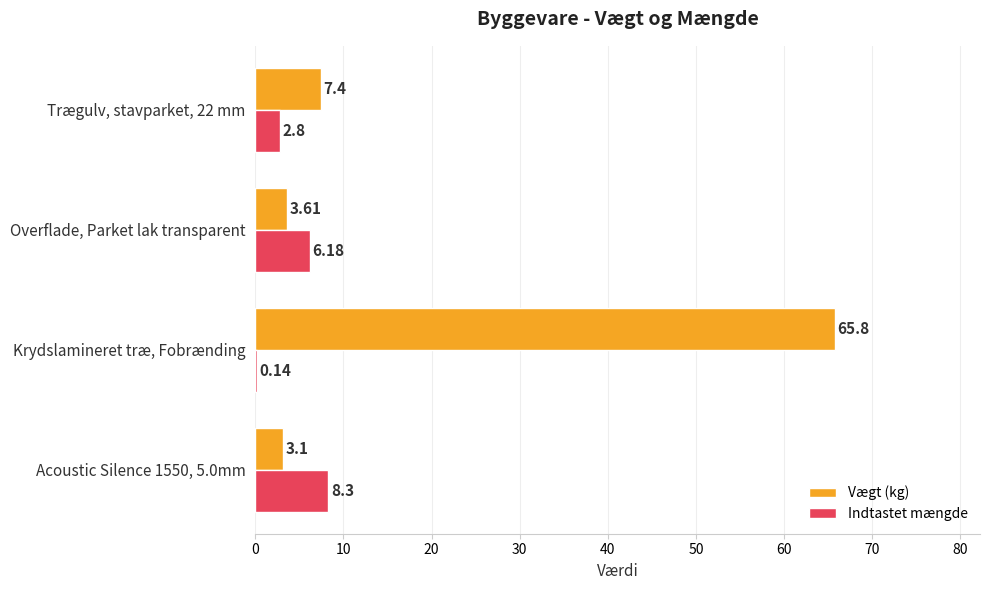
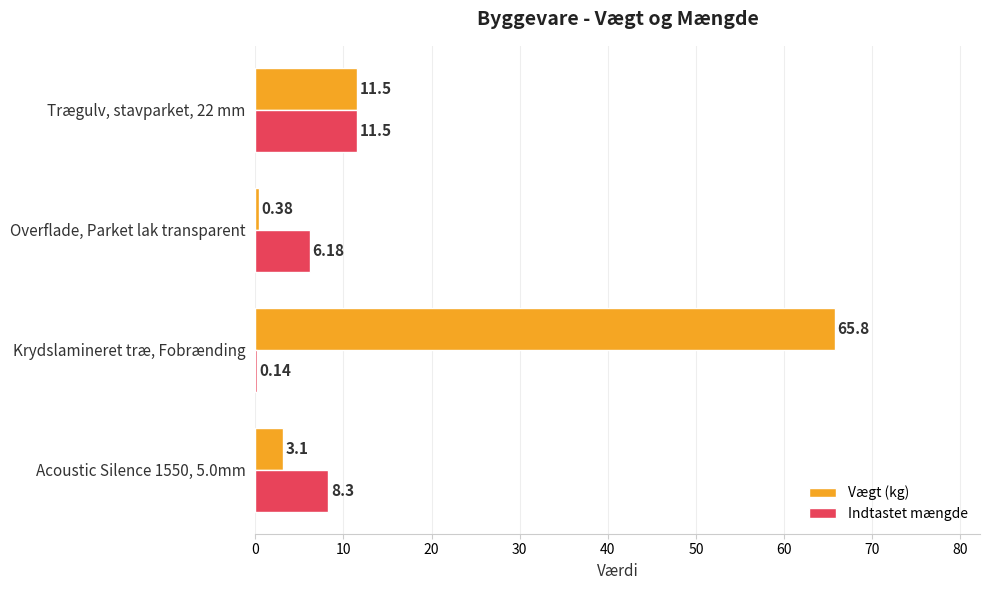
Vægt (kg), Trægulv, stavparket, 22 mm: 7.4 -> 11.5
Indtastet mængde, Trægulv, stavparket, 22 mm: 2.8 -> 11.5
Vægt (kg), Overflade, Parket lak transparent: 3.61 -> 0.38
